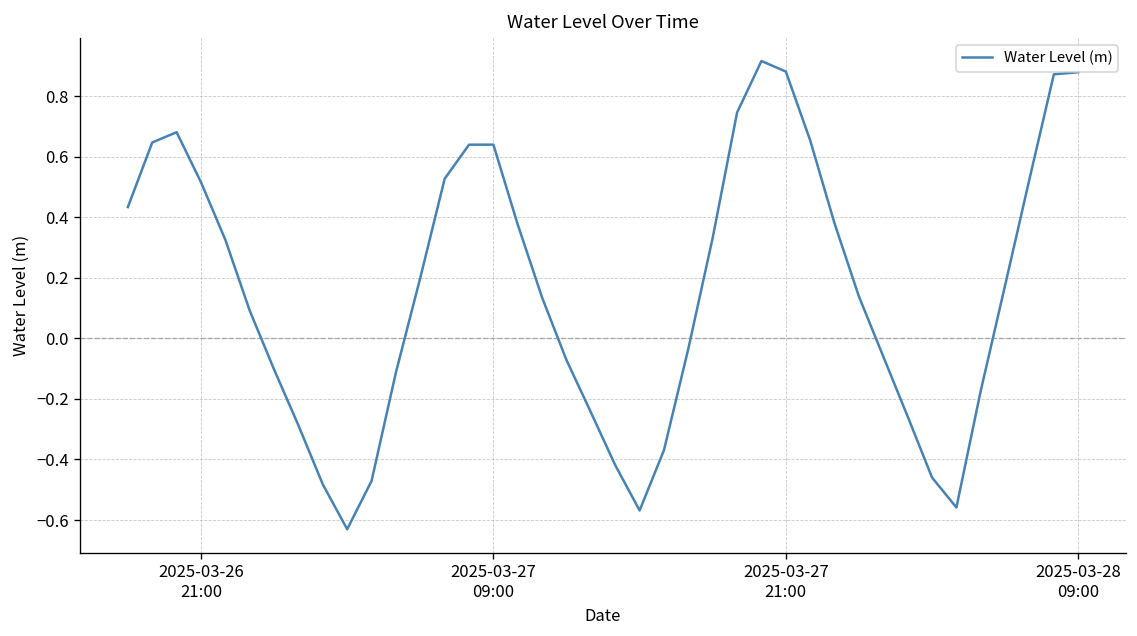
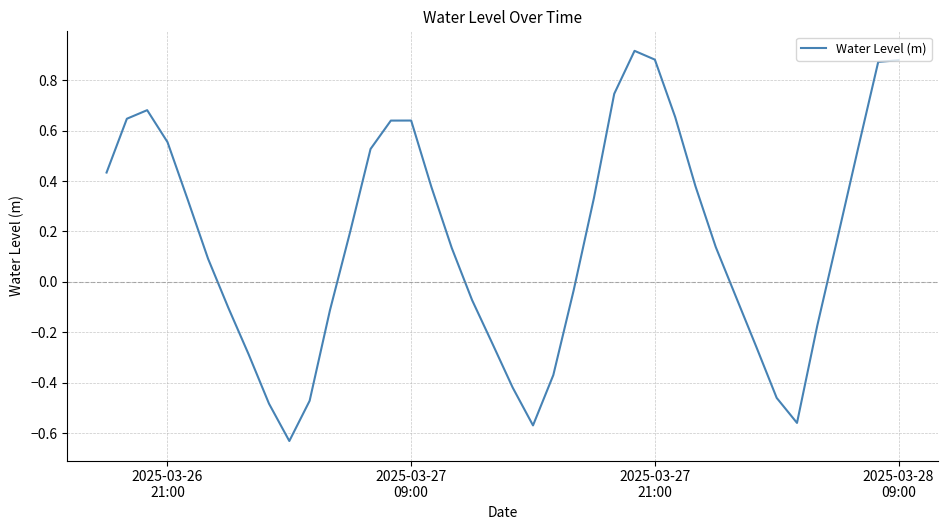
2025-03-26 21:00: 0.52 -> 0.55
